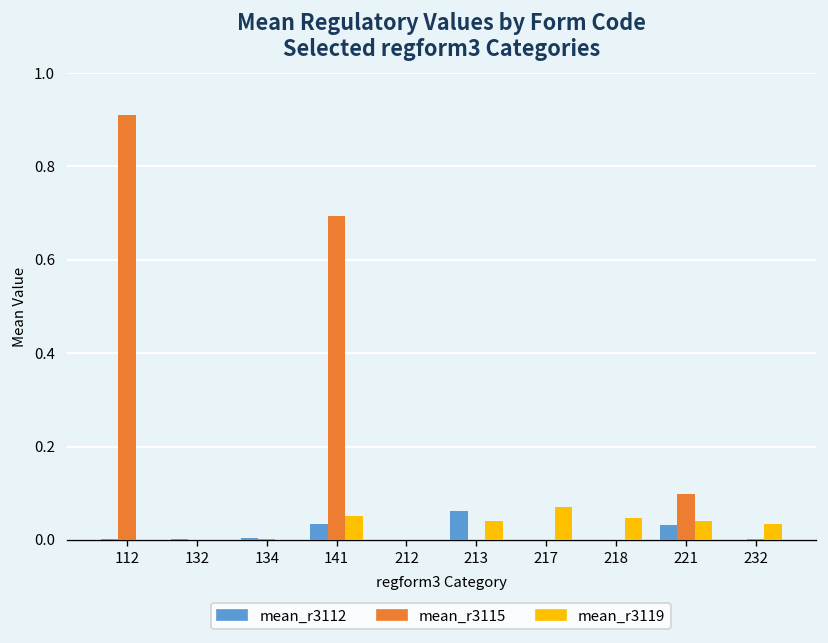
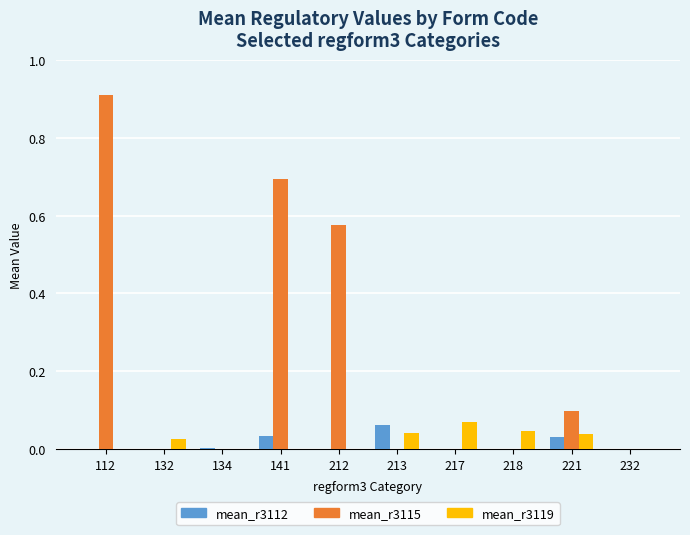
mean_r3119, 132: 0.00 -> 0.03
mean_r3119, 141: 0.05 -> 0.00
mean_r3115, 212: 0.00 -> 0.58
mean_r3119, 232: 0.03 -> 0.00
